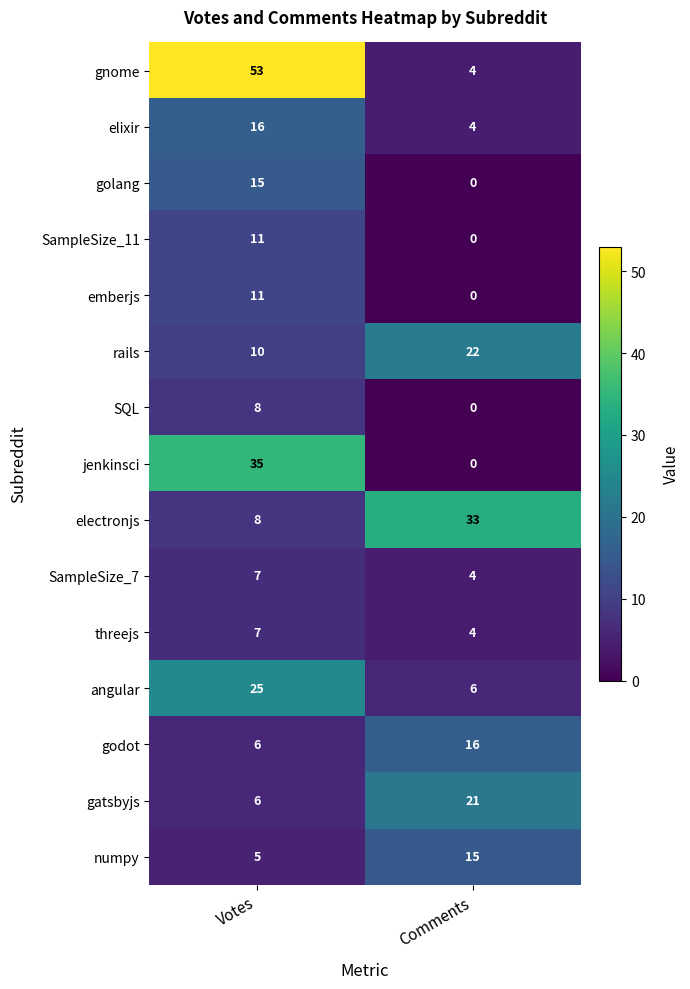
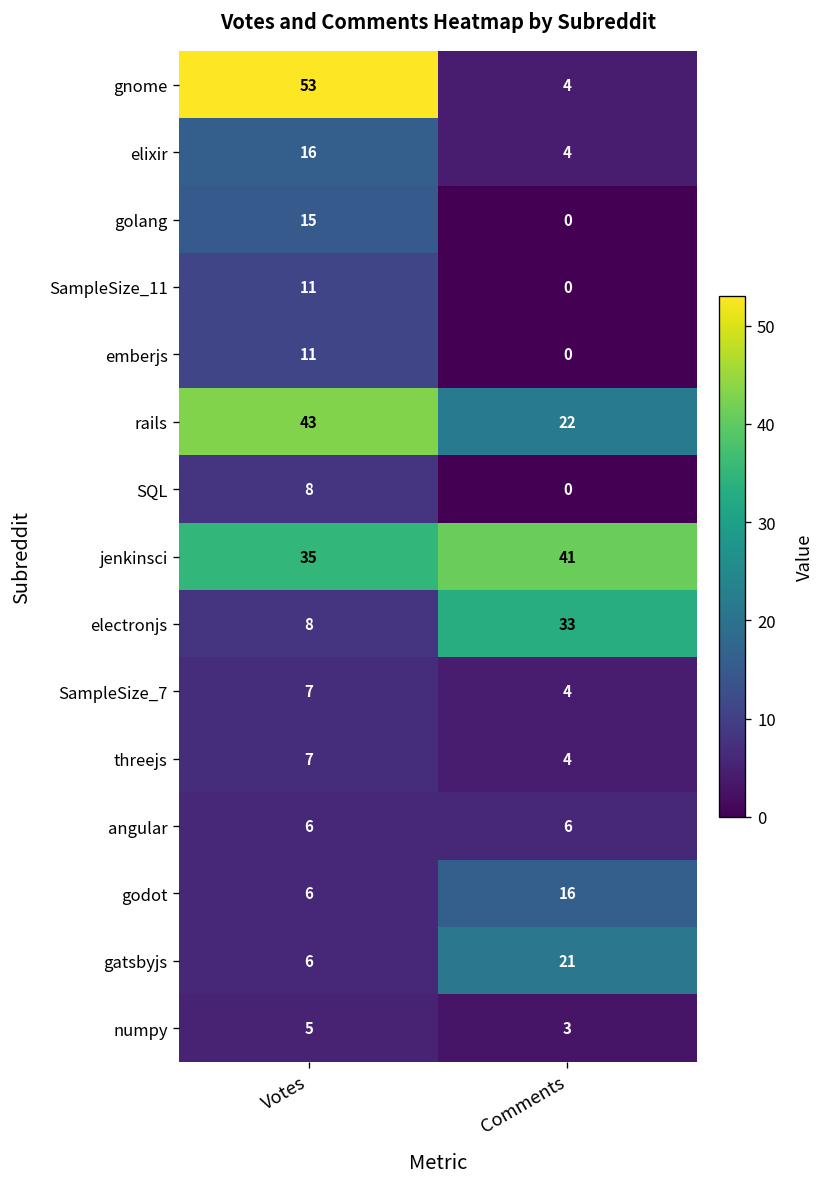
rails, Votes: 10 -> 43
jenkinsci, Comments: 0 -> 41
angular, Votes: 25 -> 6
numpy, Comments: 15 -> 3
